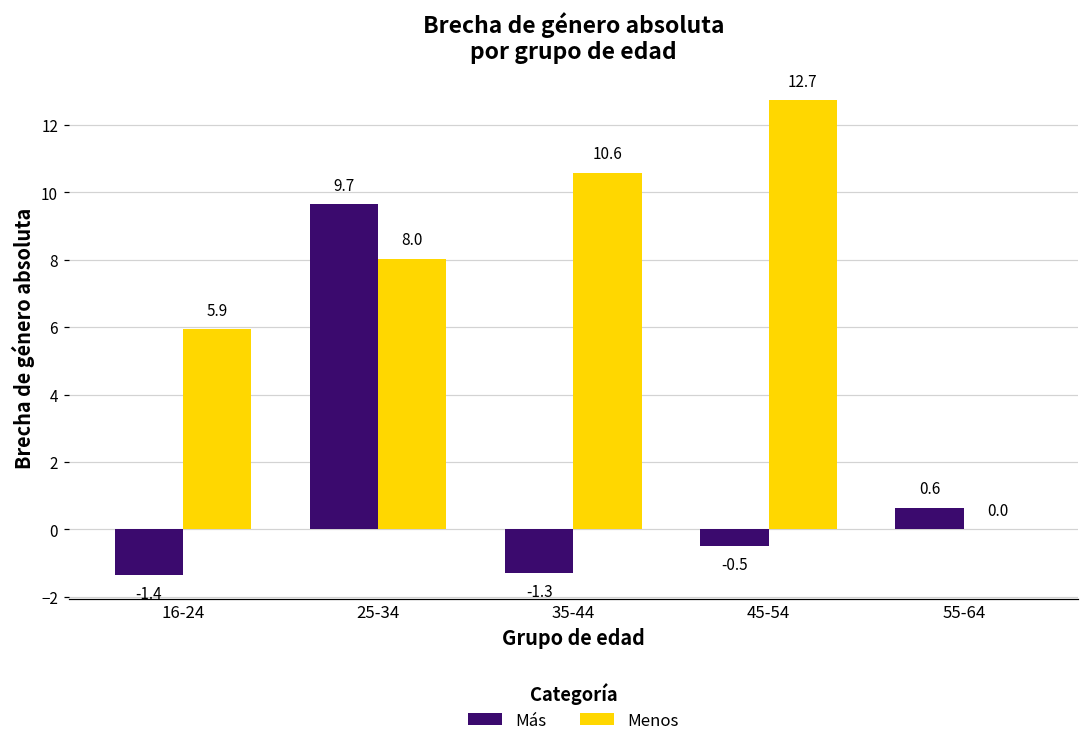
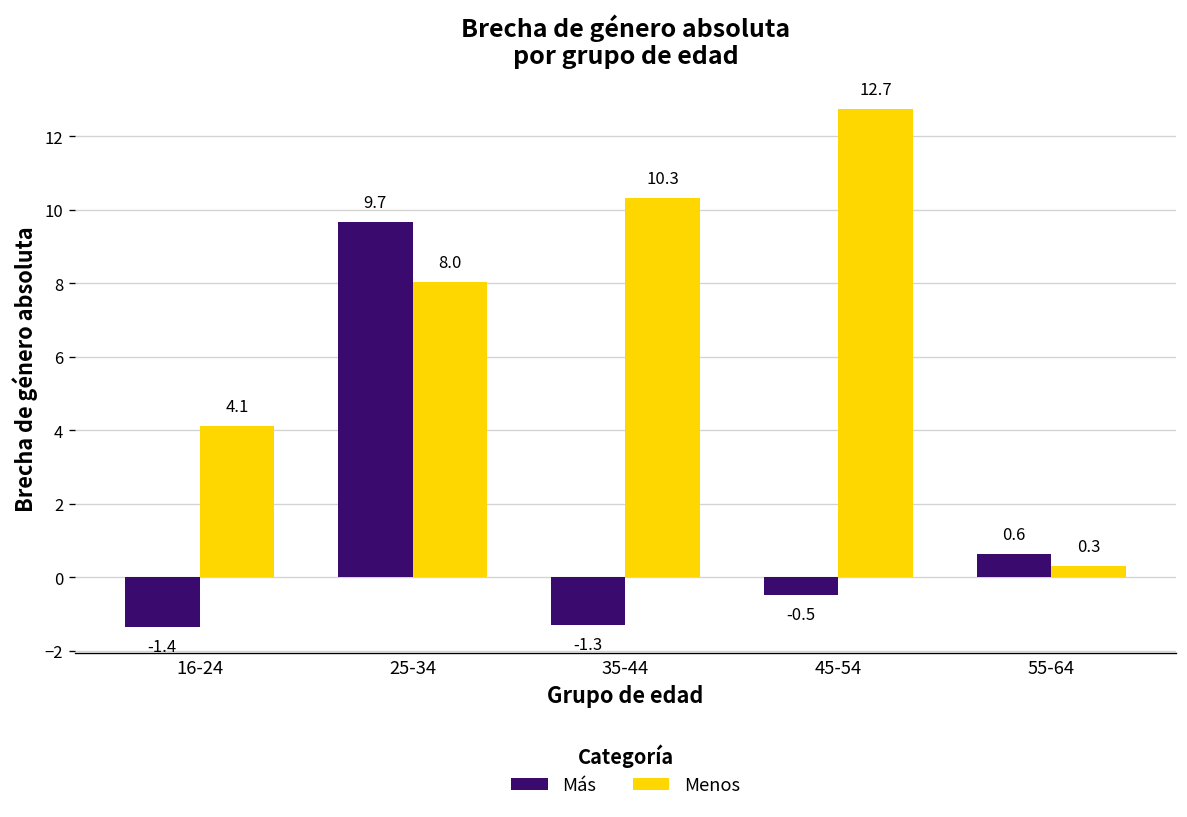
Menos, 16-24: 5.9 -> 4.1
Menos, 35-44: 10.6 -> 10.3
Menos, 55-64: 0.0 -> 0.3
